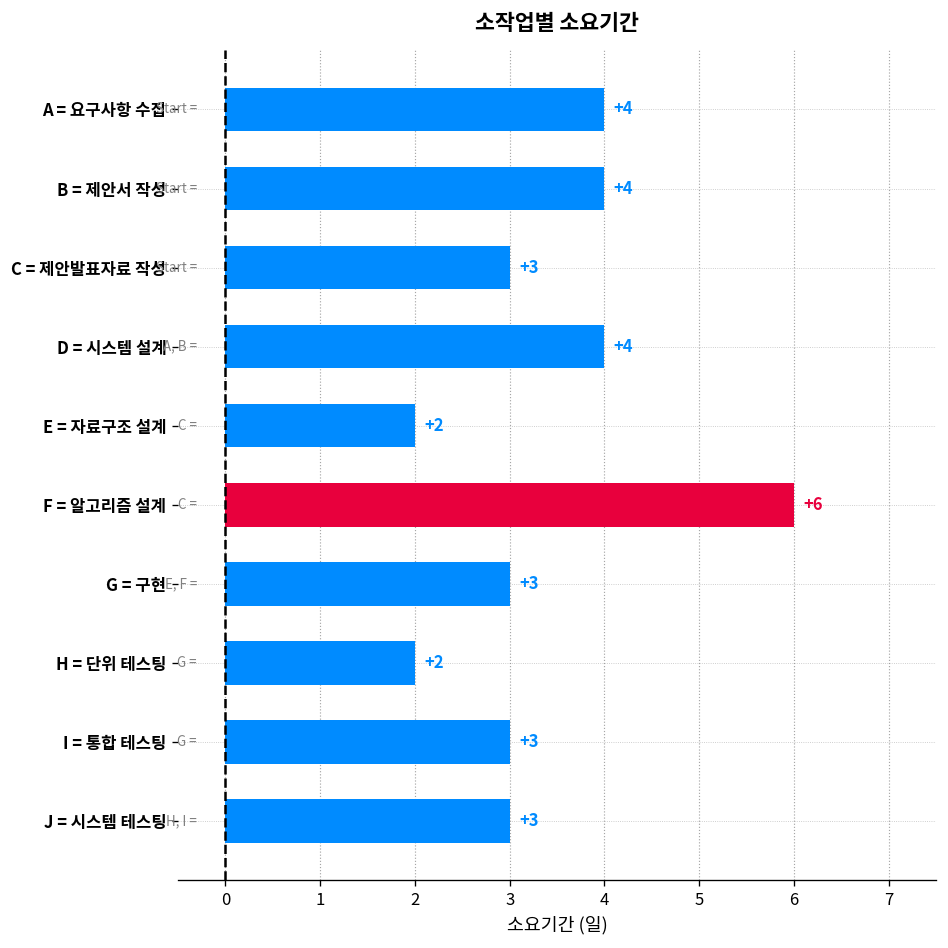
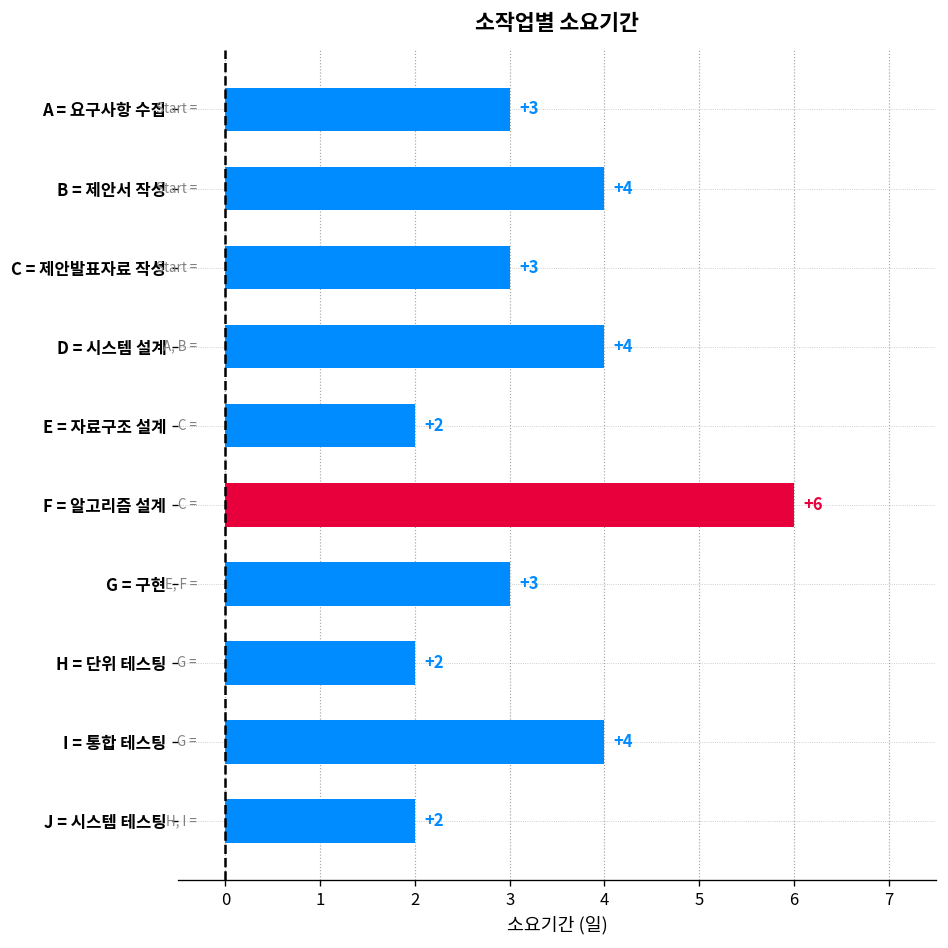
A = 요구사항 수집: +4 -> +3
I = 통합 테스팅: +3 -> +4
J = 시스템 테스팅: +3 -> +2
